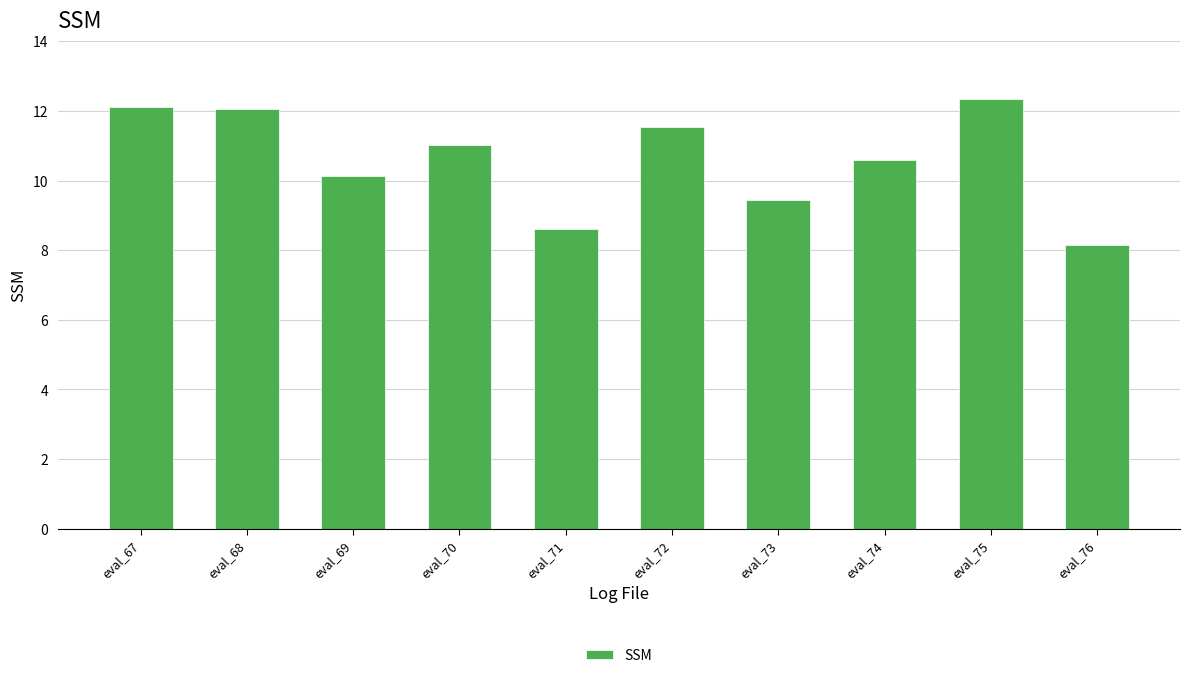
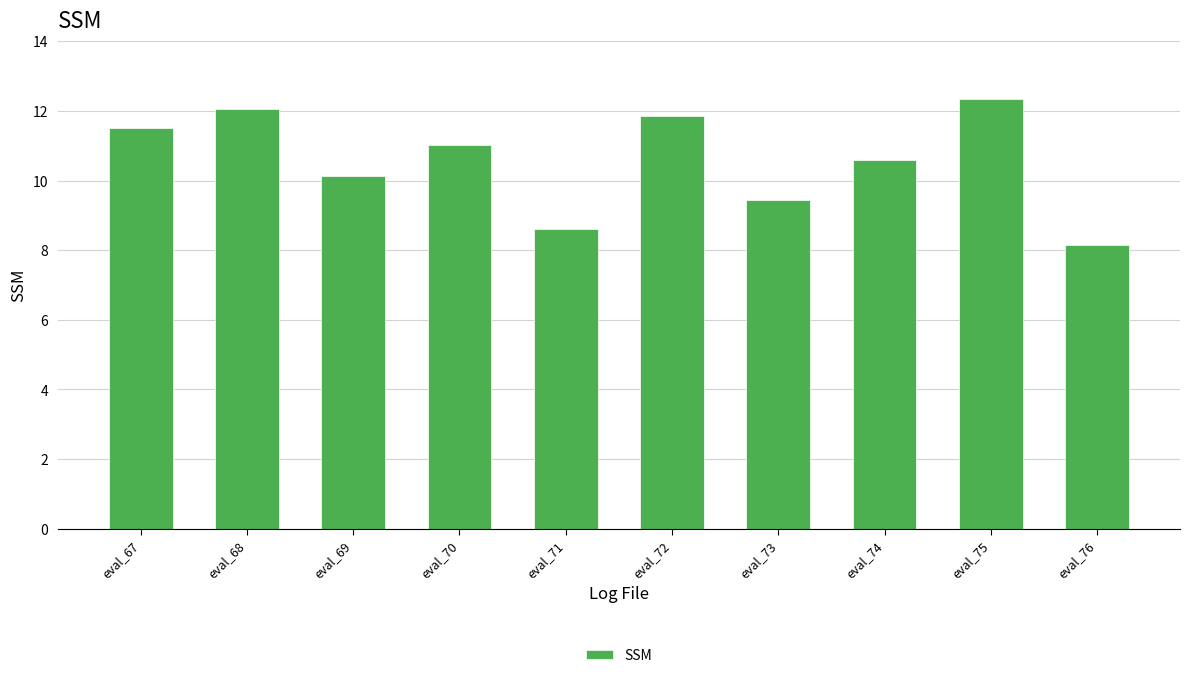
eval_67: 12.1 -> 11.5
eval_72: 11.6 -> 11.9
